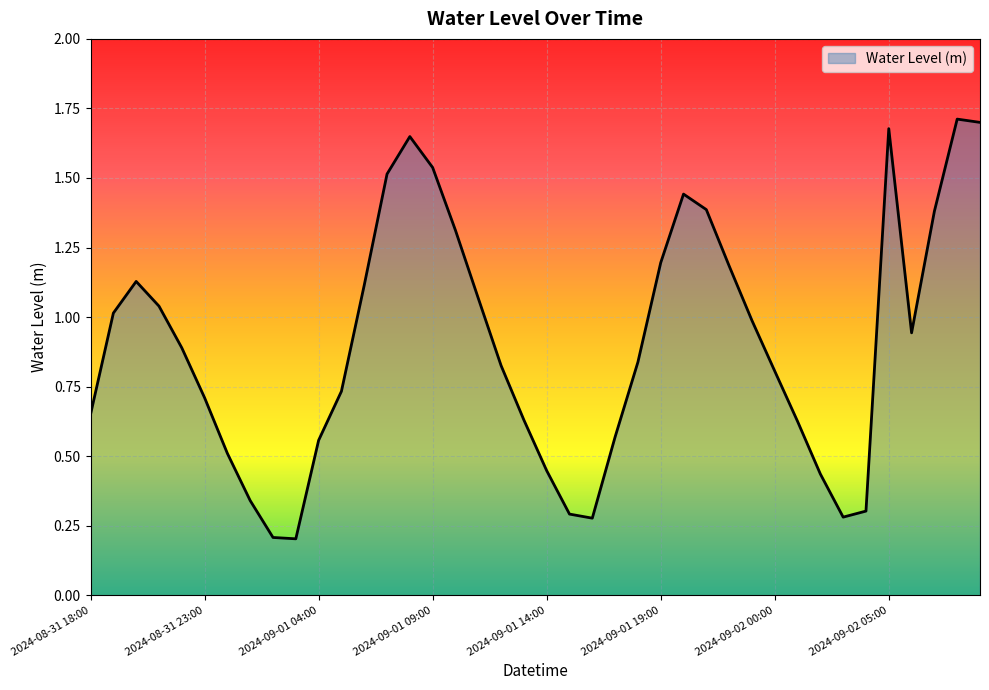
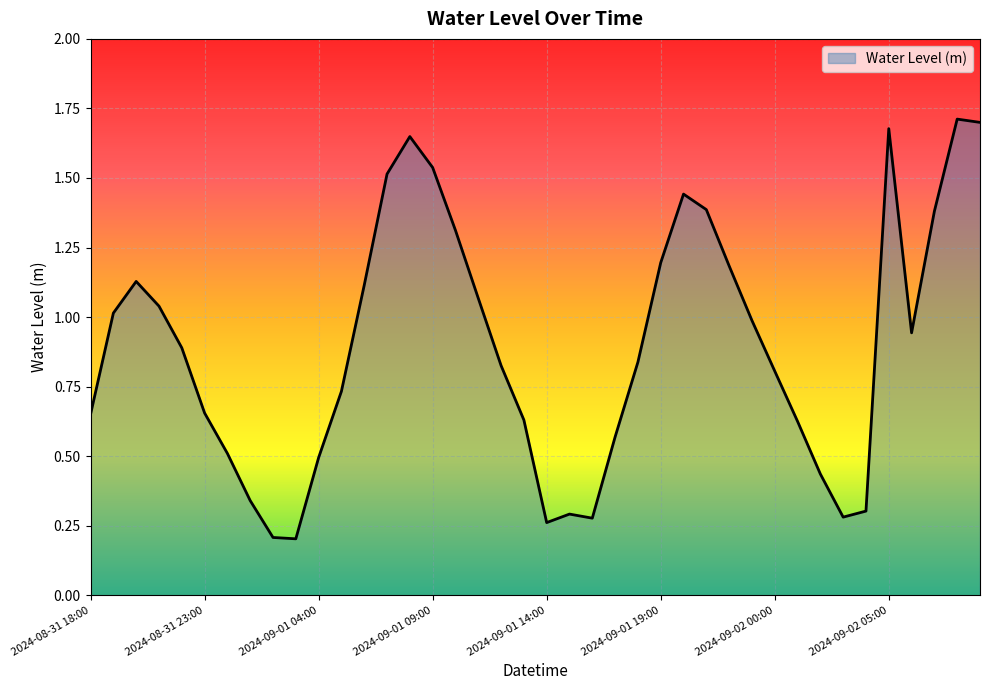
2024-08-31 23:00: 0.71 -> 0.66
2024-09-01 04:00: 0.56 -> 0.49
2024-09-01 14:00: 0.45 -> 0.26
